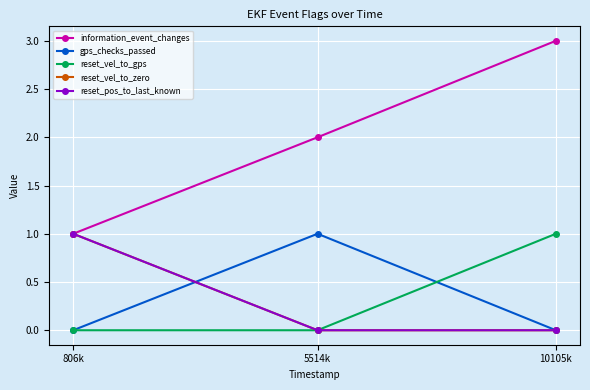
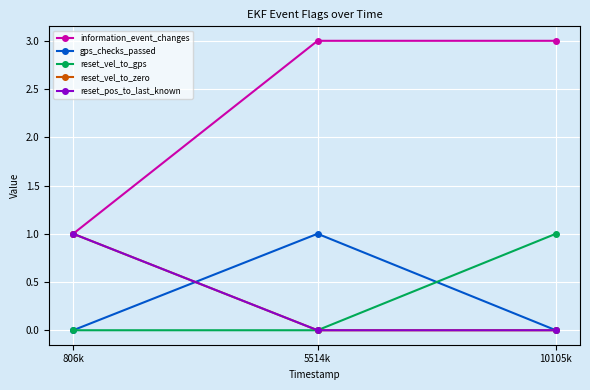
information_event_changes, 5514k: 2 -> 3
